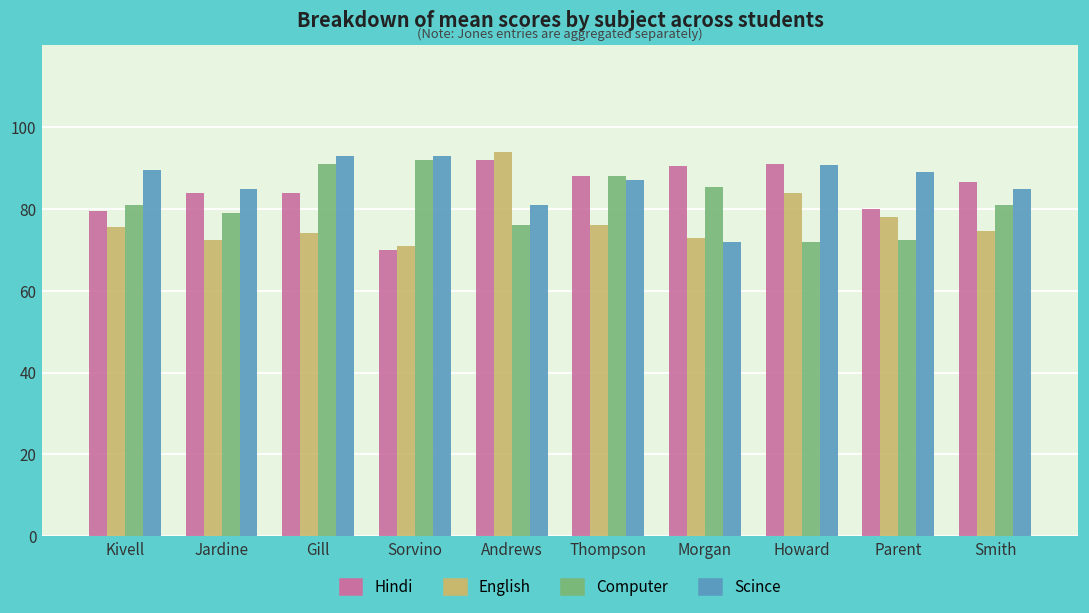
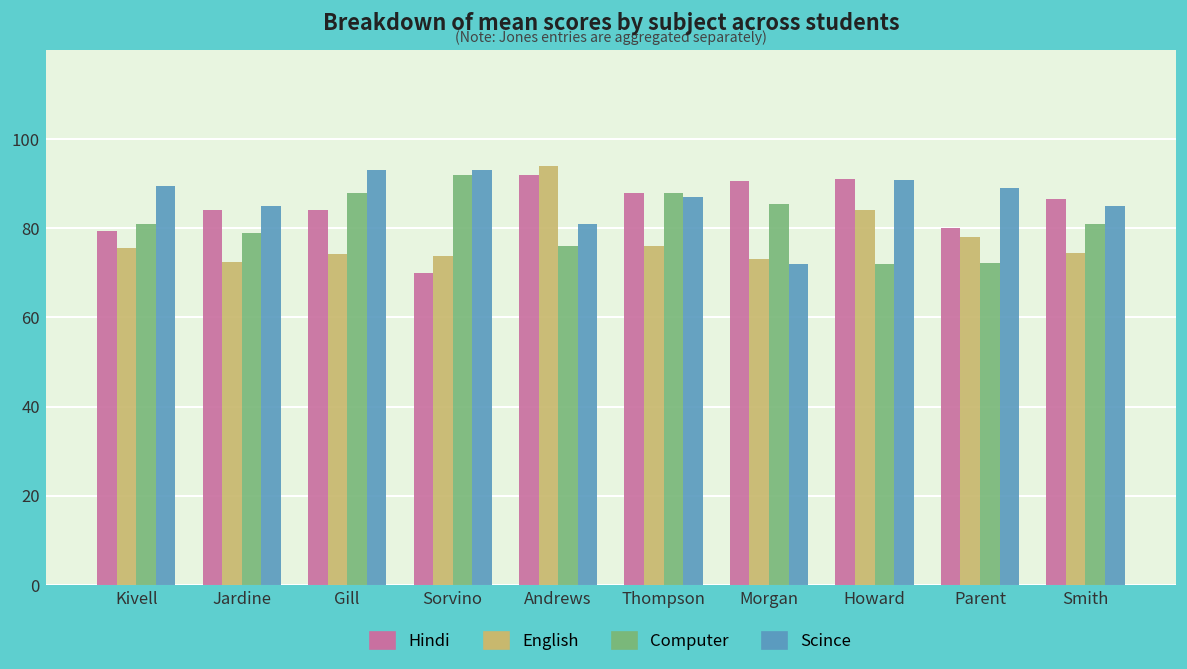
Computer, Gill: 91 -> 88
English, Sorvino: 71 -> 74
